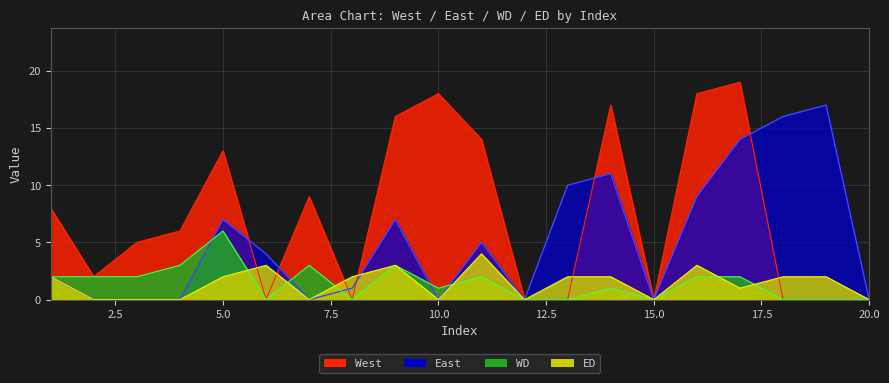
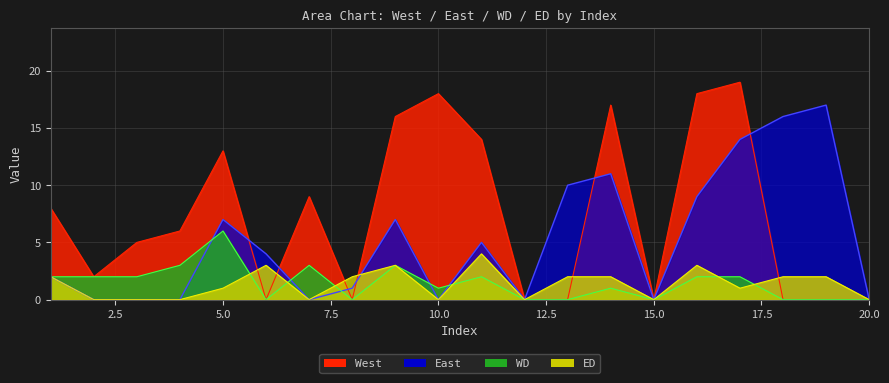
ED, 5.0: 2 -> 1
